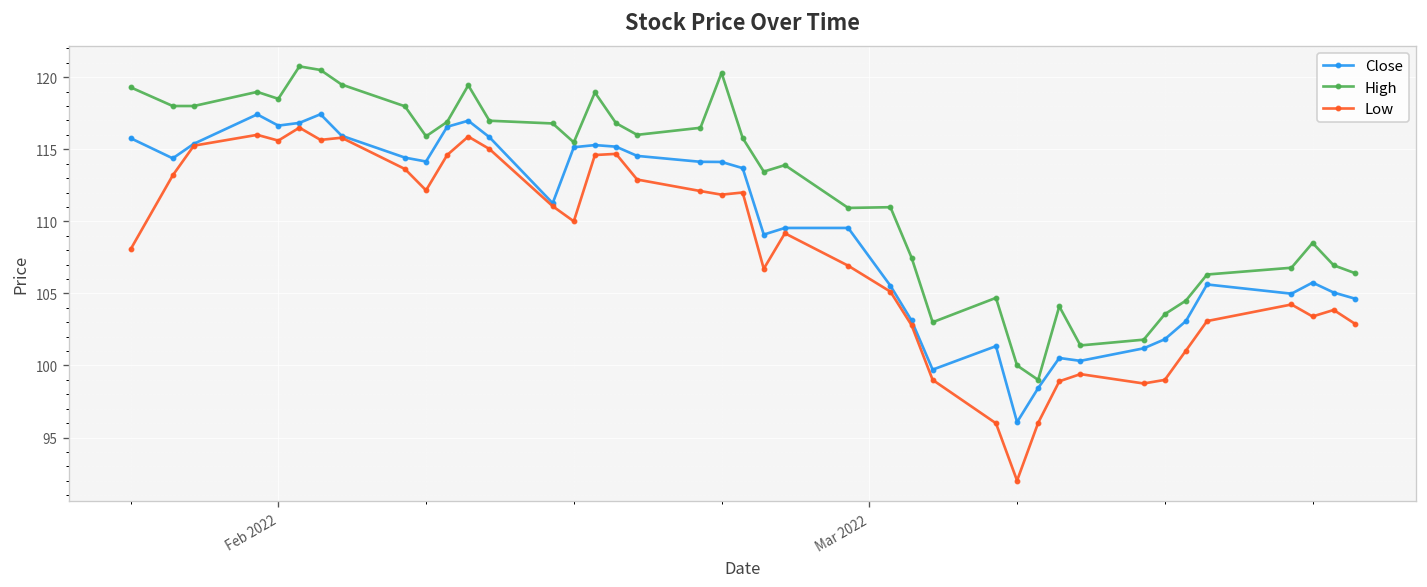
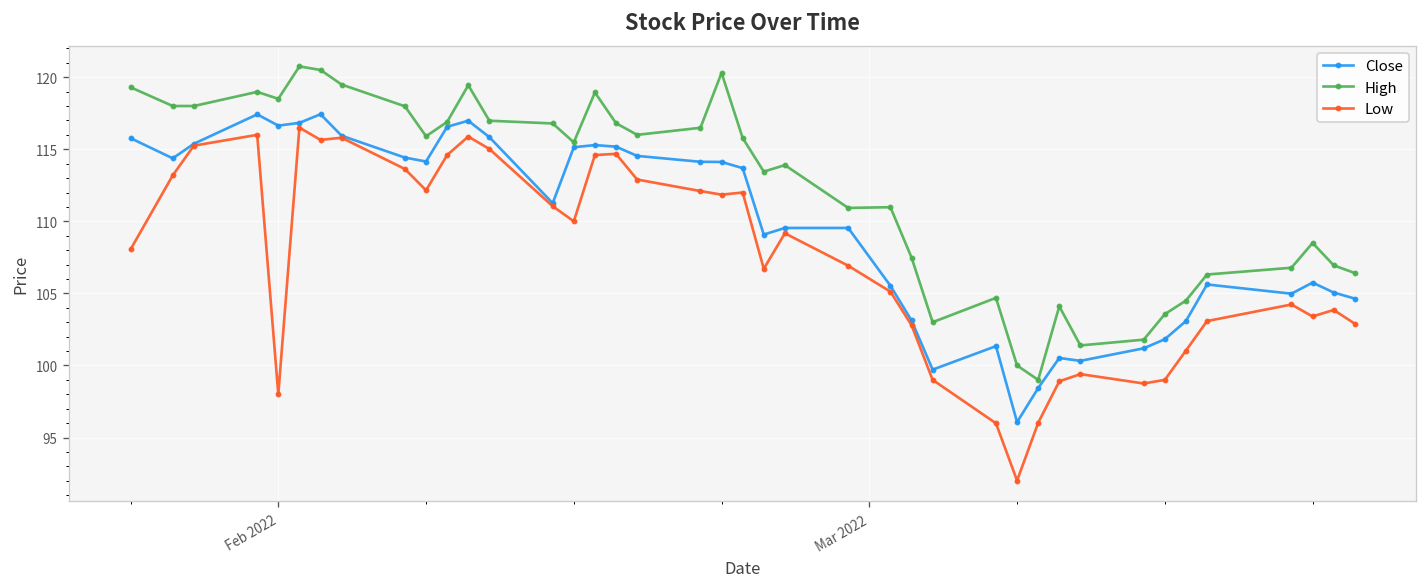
Low, Feb 2022: 115.6 -> 98.0
